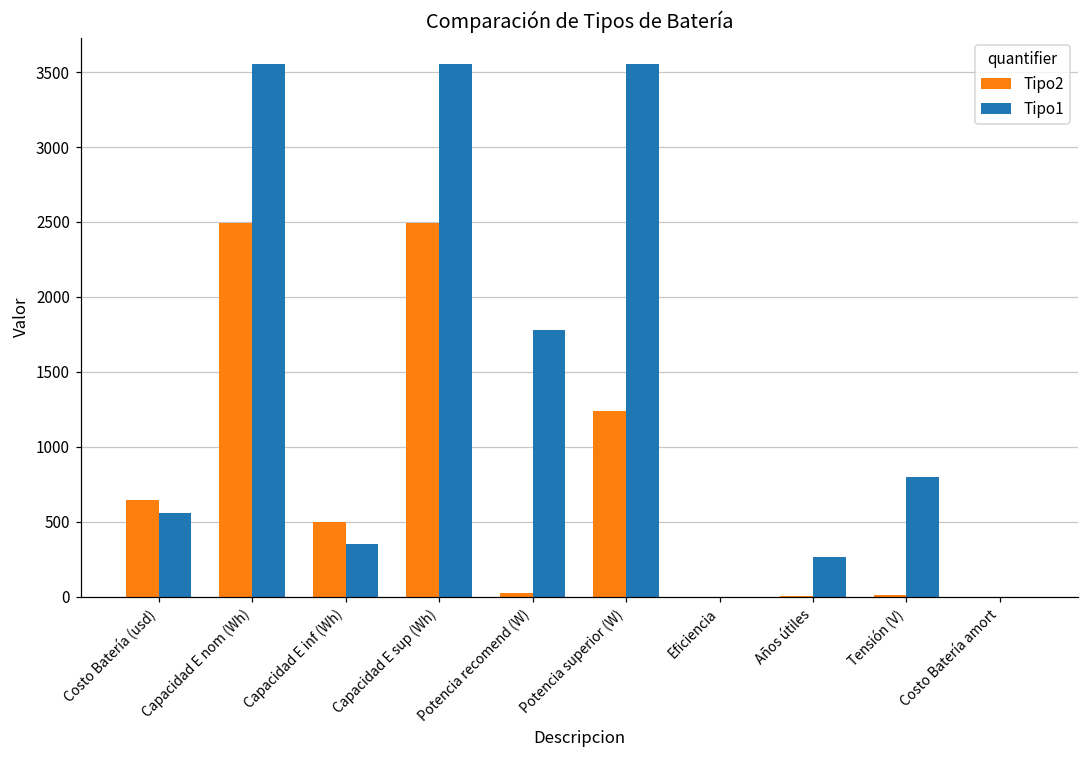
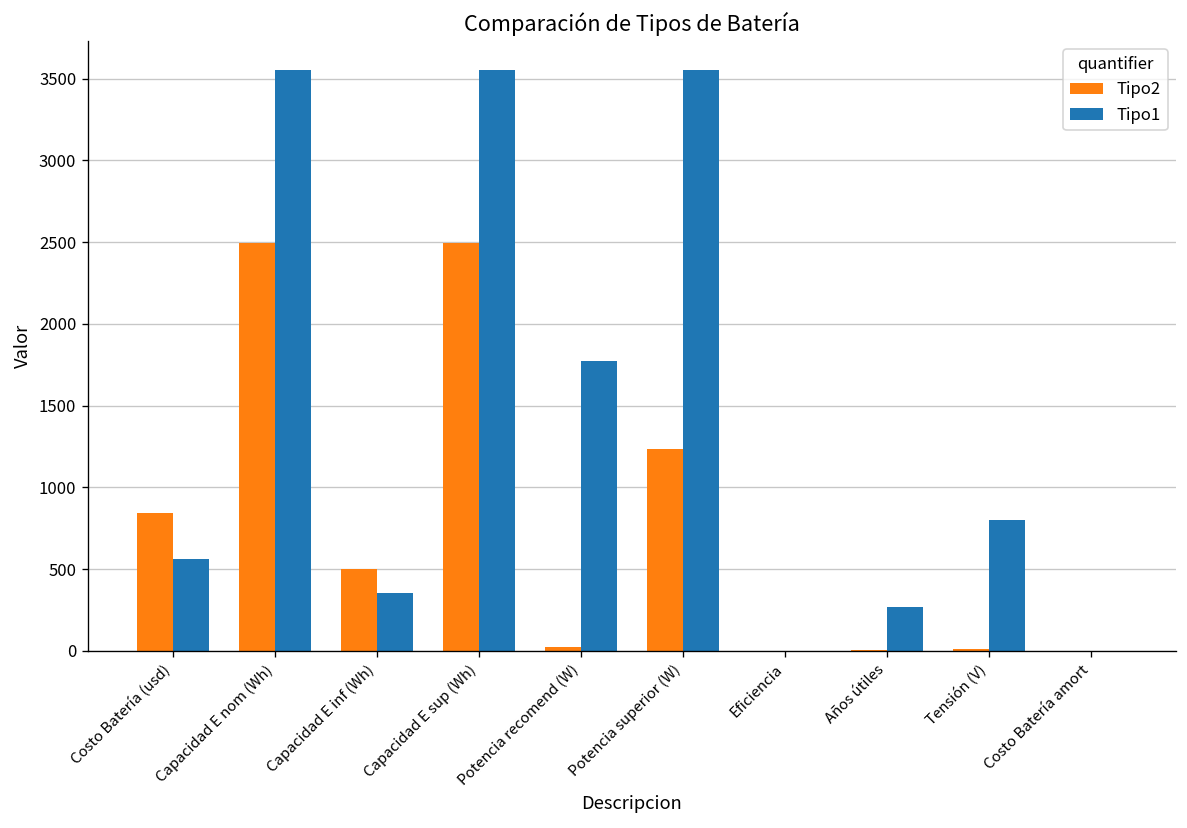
Tipo2, Costo Batería (usd): 650 -> 840
